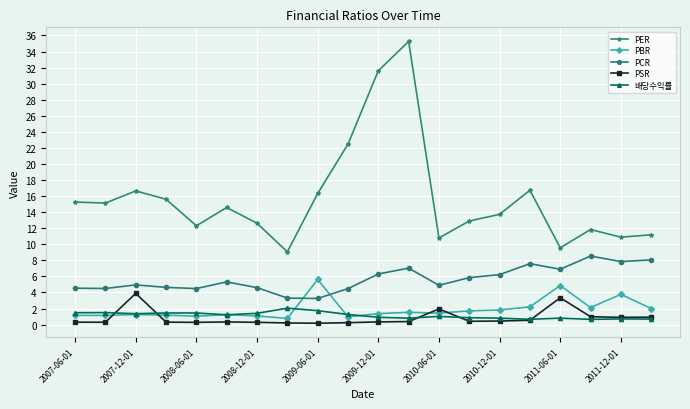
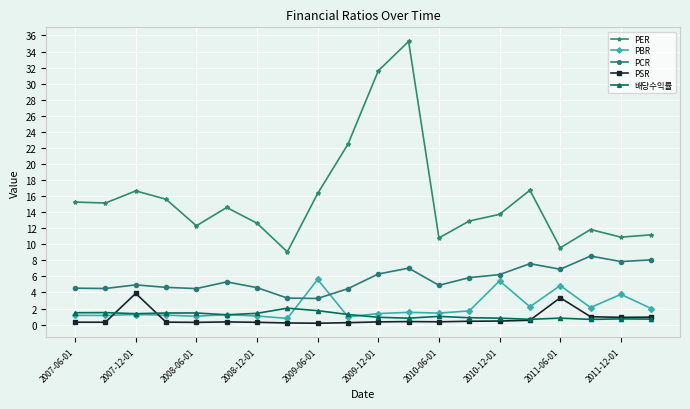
PSR, 2010-06-01: 2 -> 0
PBR, 2010-12-01: 2 -> 5
